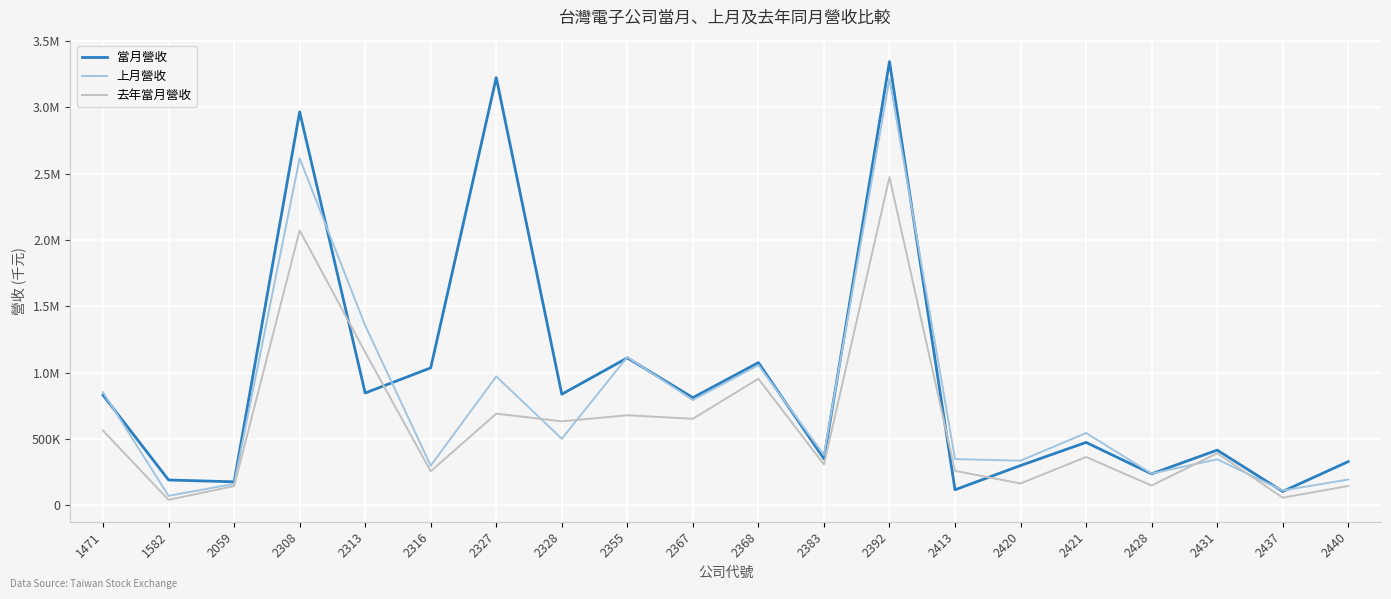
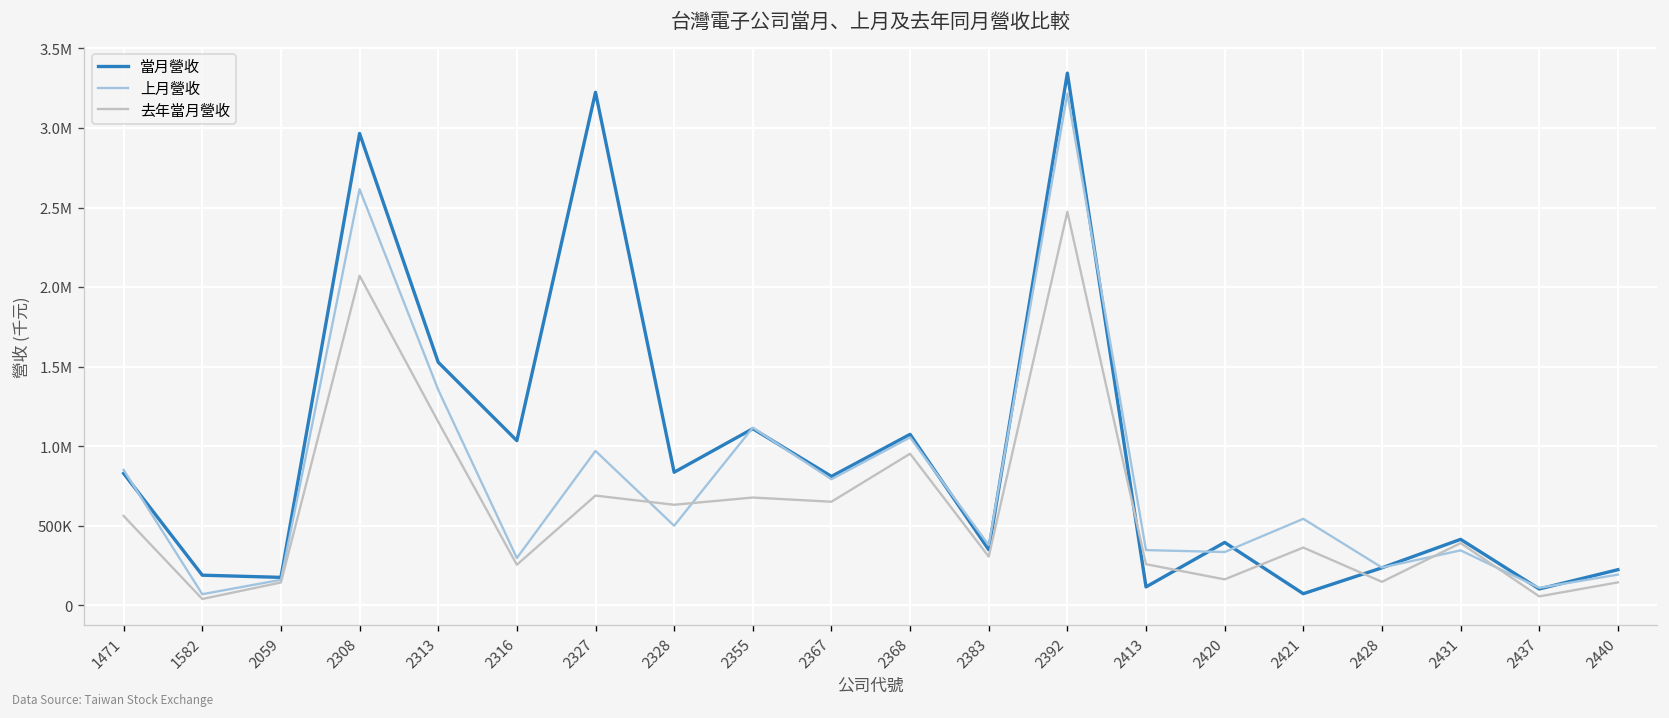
當月營收, 2313: 850000 -> 1530000
當月營收, 2420: 300000 -> 400000
當月營收, 2421: 470000 -> 70000
當月營收, 2440: 330000 -> 220000
